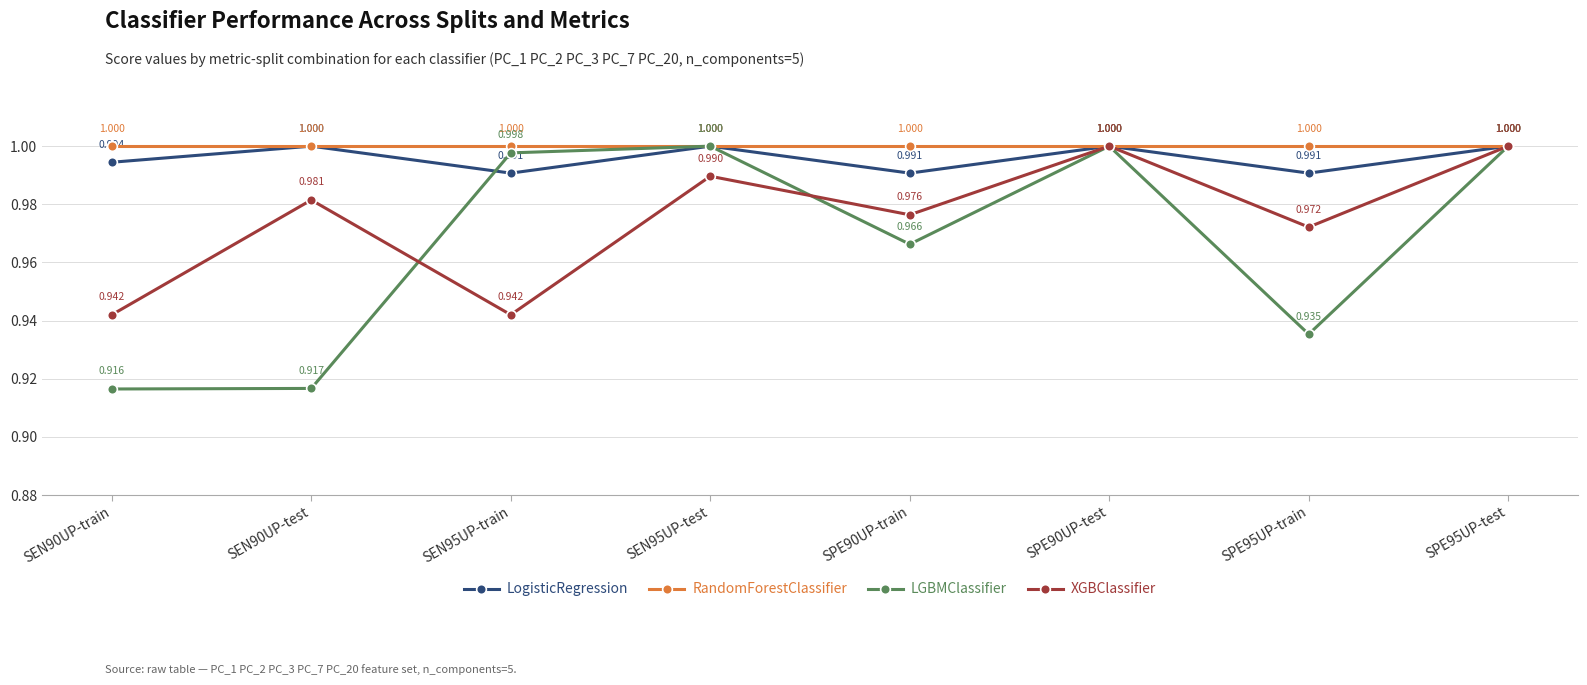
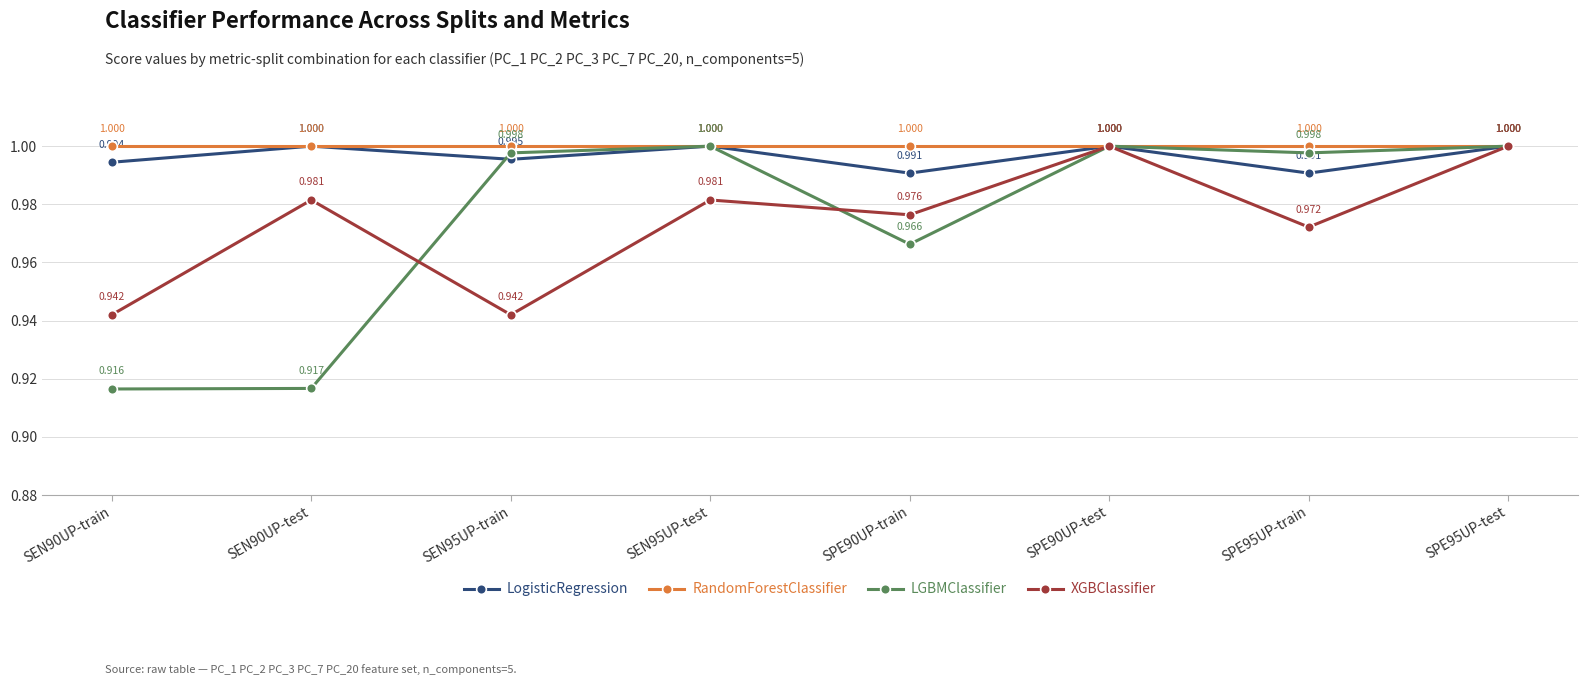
LogisticRegression, SEN95UP-train: 0.991 -> 0.995
XGBClassifier, SEN95UP-test: 0.990 -> 0.981
LGBMClassifier, SPE95UP-train: 0.935 -> 0.998
